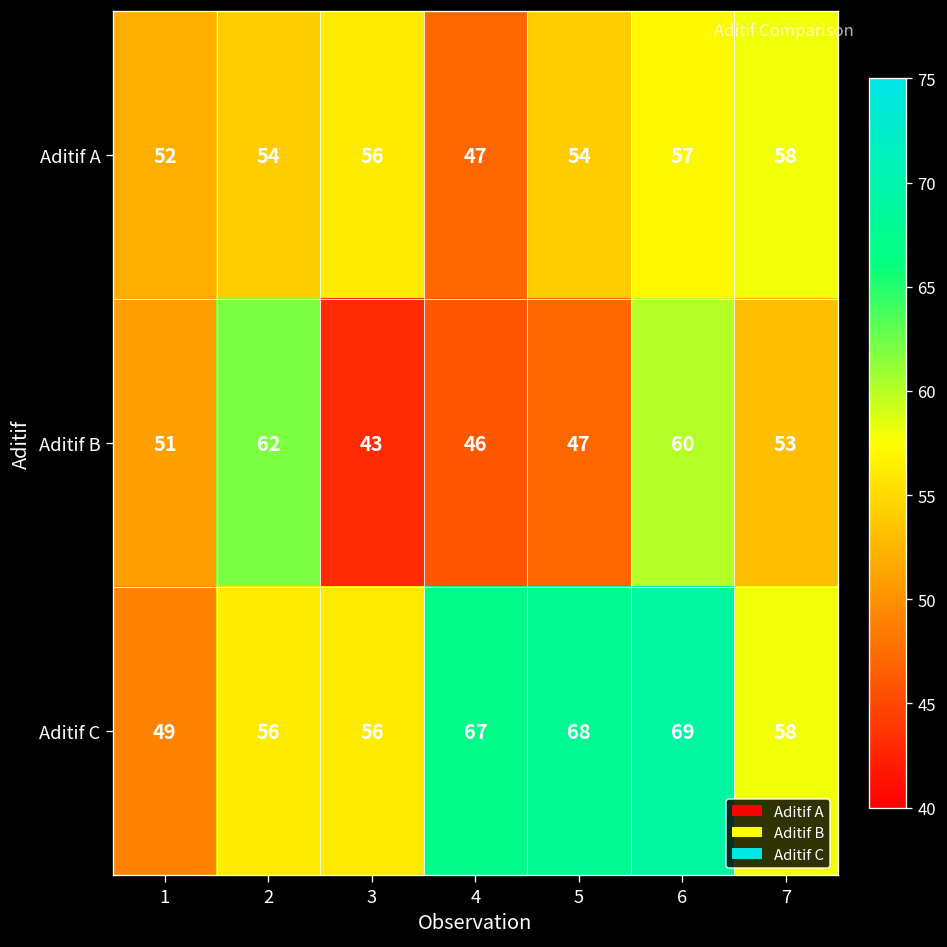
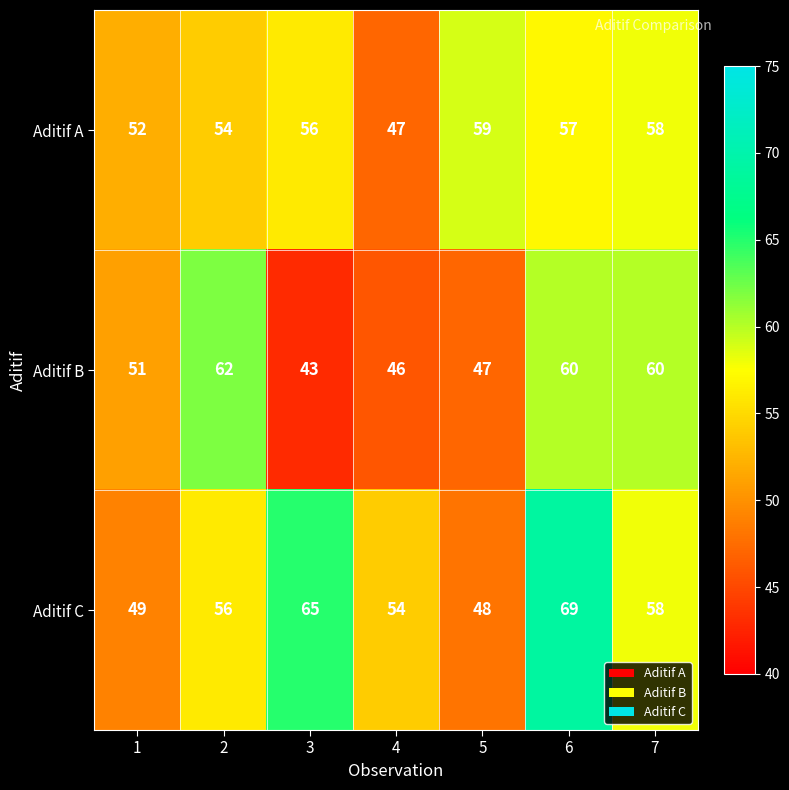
Aditif A, 5: 54 -> 59
Aditif B, 7: 53 -> 60
Aditif C, 3: 56 -> 65
Aditif C, 4: 67 -> 54
Aditif C, 5: 68 -> 48
